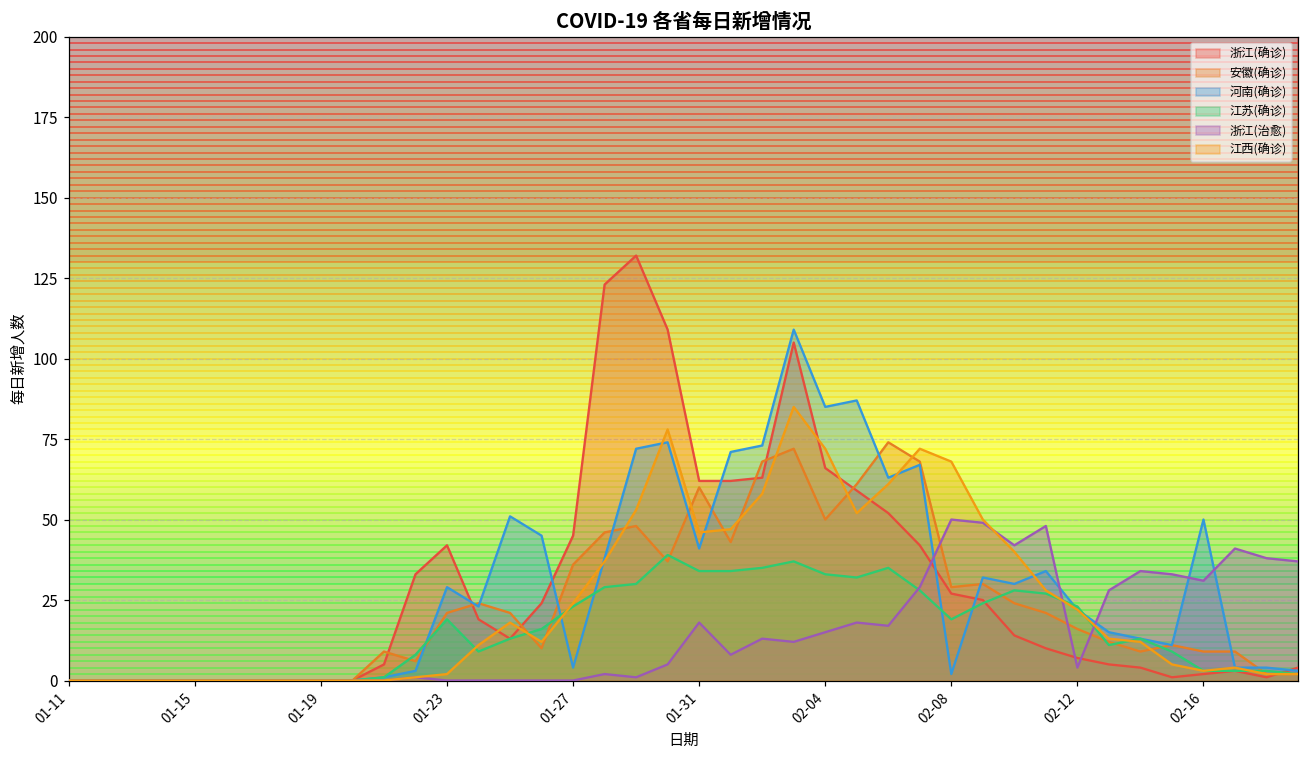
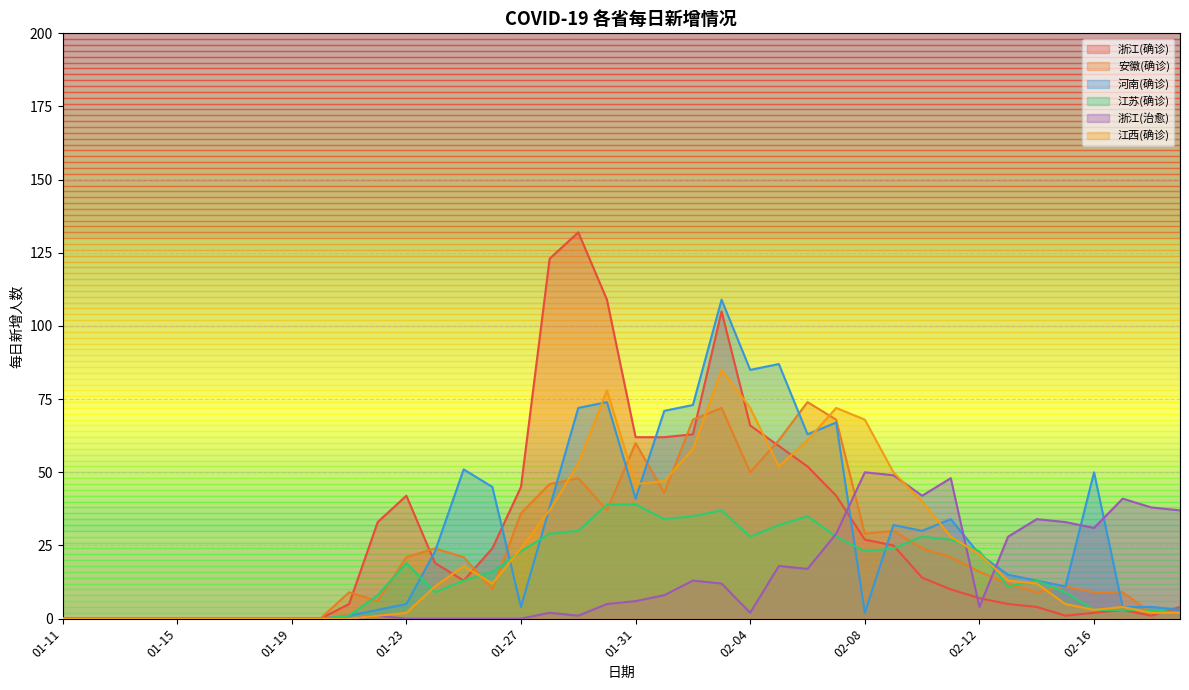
河南(确诊), 01-23: 29 -> 5
江苏(确诊), 01-31: 34 -> 39
浙江(治愈), 01-31: 18 -> 6
江苏(确诊), 02-04: 33 -> 28
浙江(治愈), 02-04: 15 -> 2
江苏(确诊), 02-08: 19 -> 23
